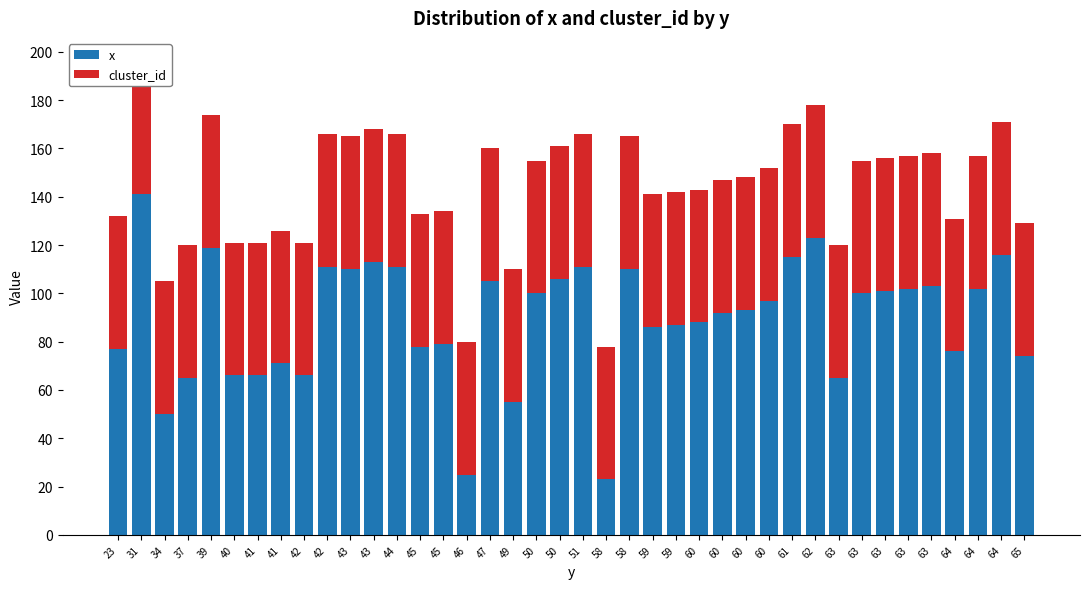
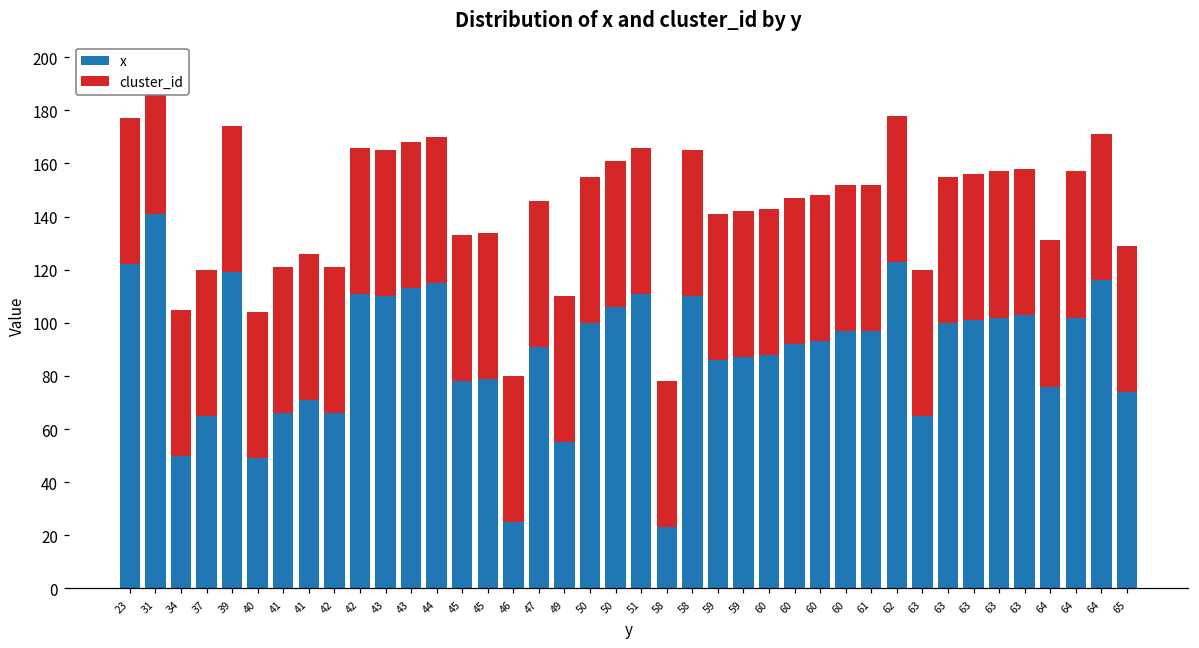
x, 23: 77 -> 122
x, 40: 66 -> 49
x, 44: 111 -> 115
x, 47: 105 -> 91
x, 61: 115 -> 97
